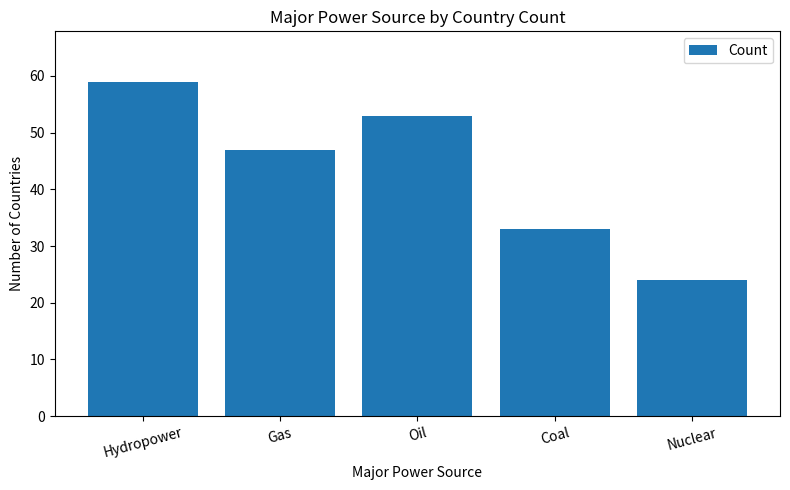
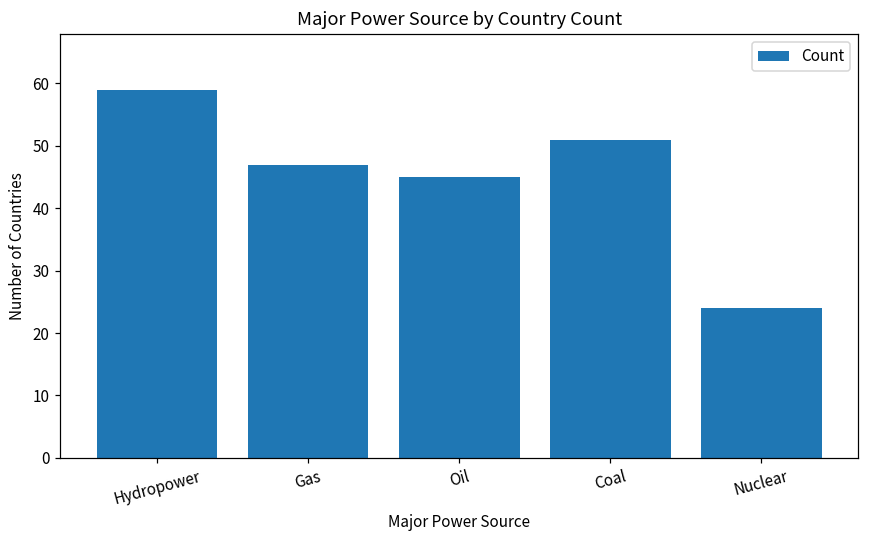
Oil: 53 -> 45
Coal: 33 -> 51
